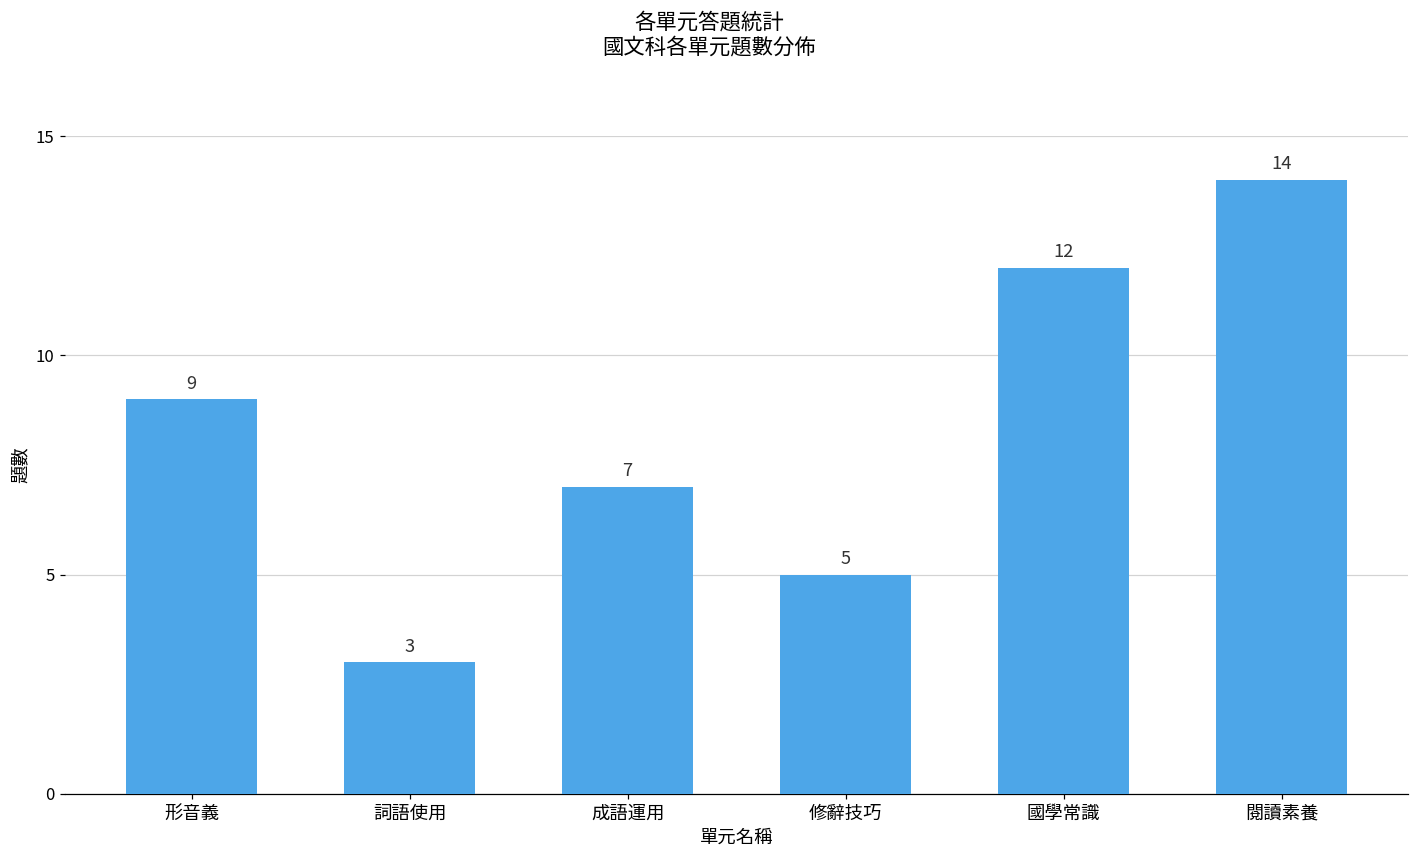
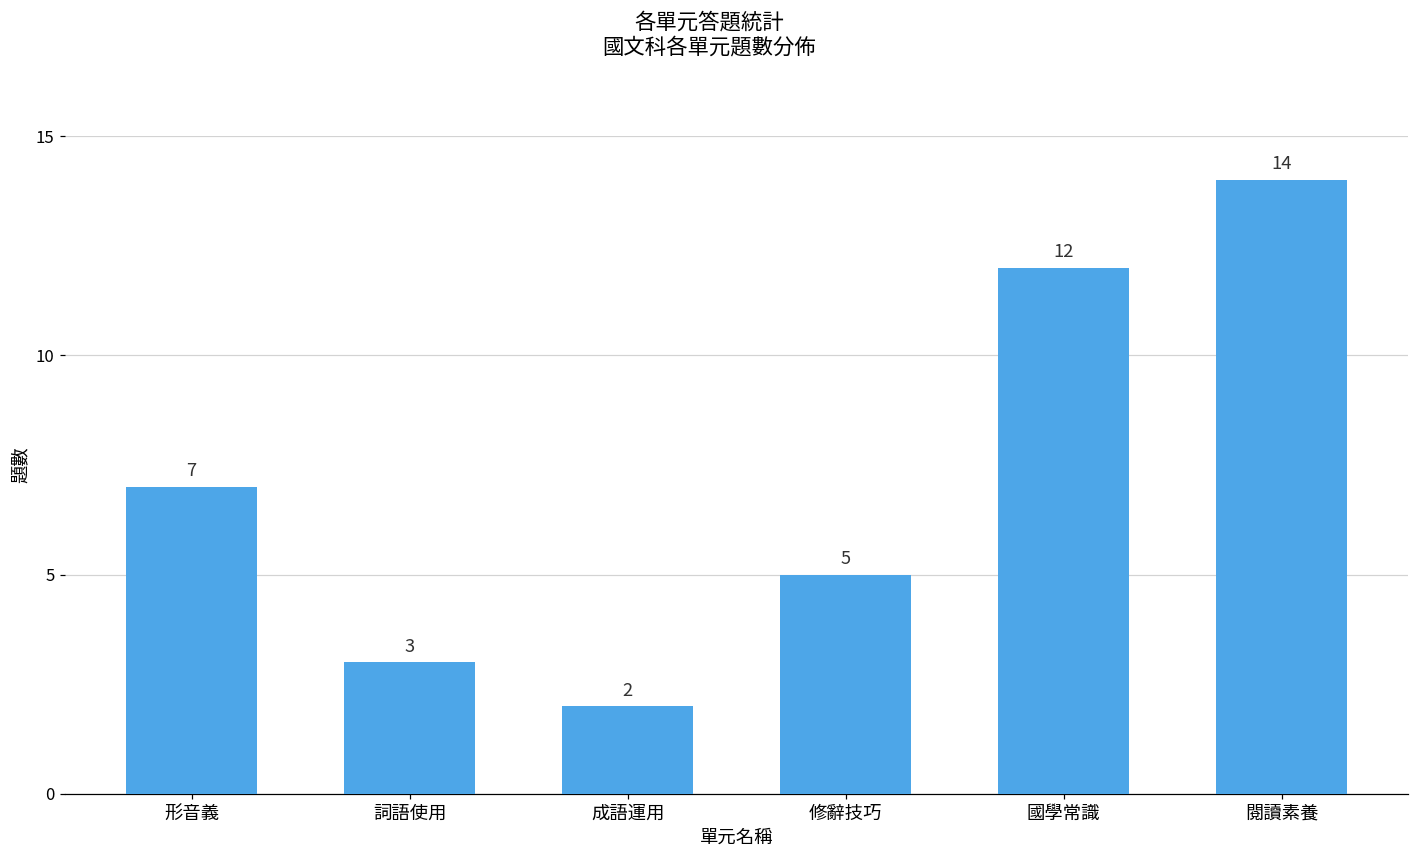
形音義: 9 -> 7
成語運用: 7 -> 2
